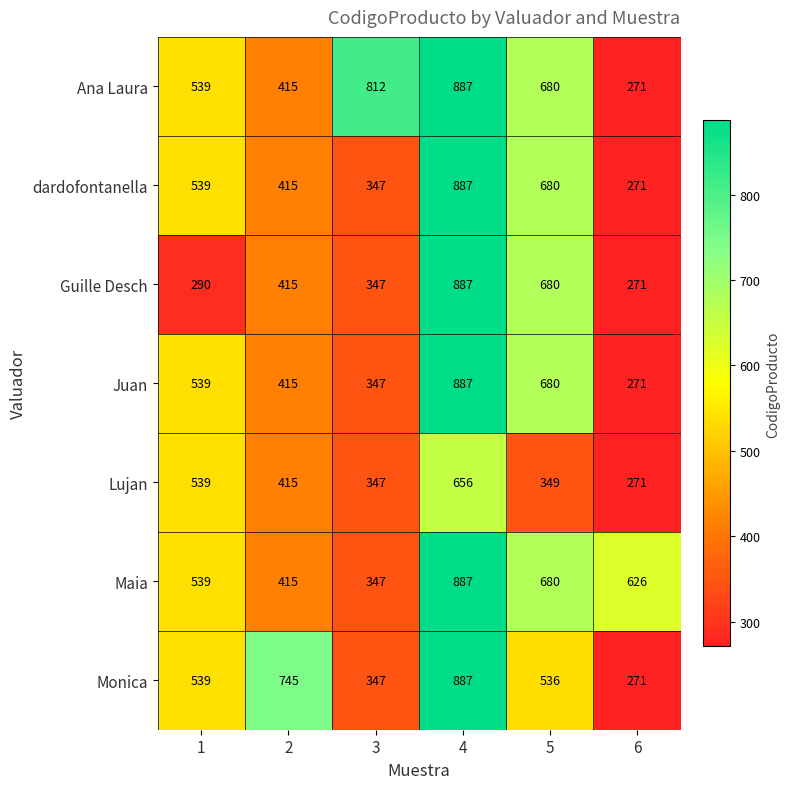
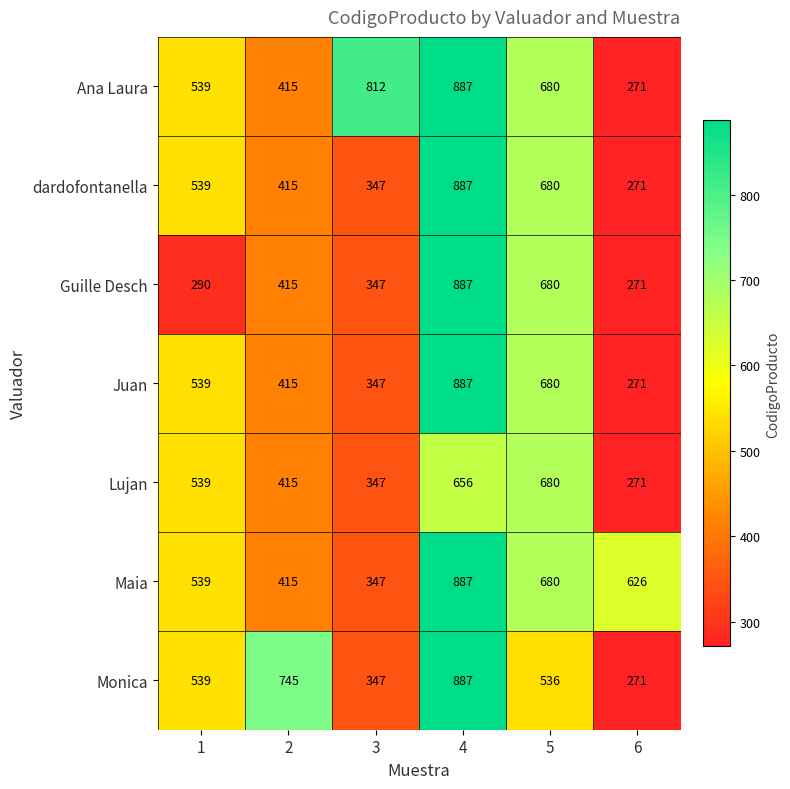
Lujan, 5: 349 -> 680
